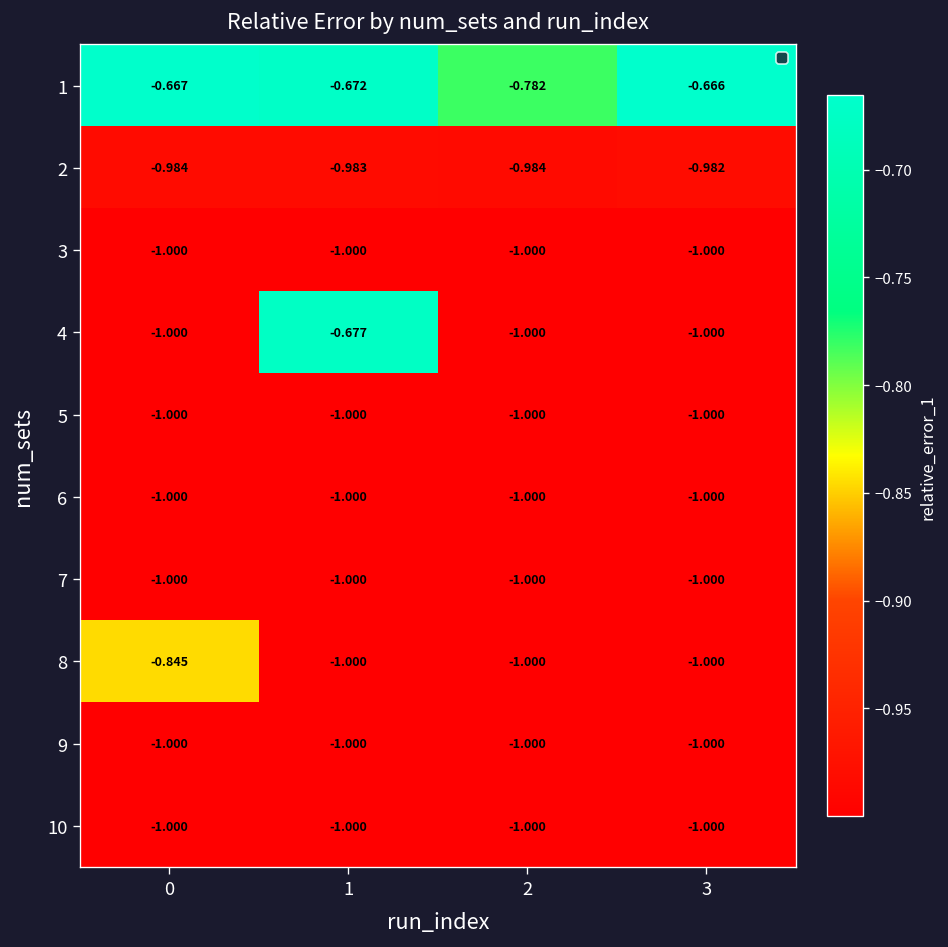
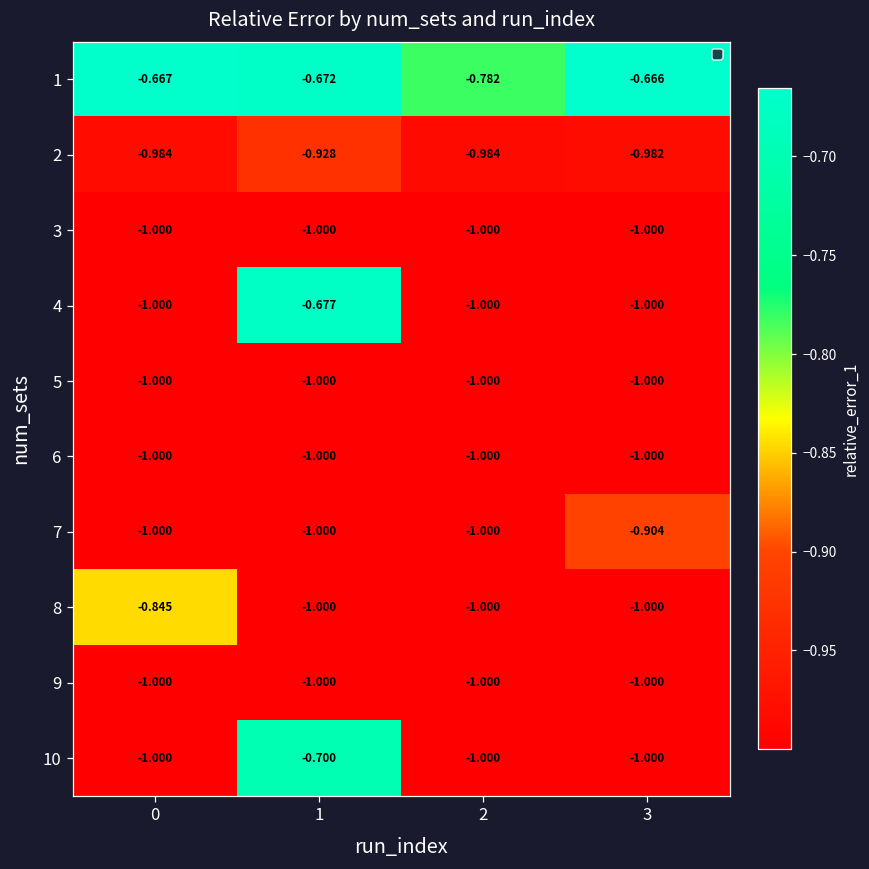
2, 1: -0.983 -> -0.928
7, 3: -1.000 -> -0.904
10, 1: -1.000 -> -0.700
